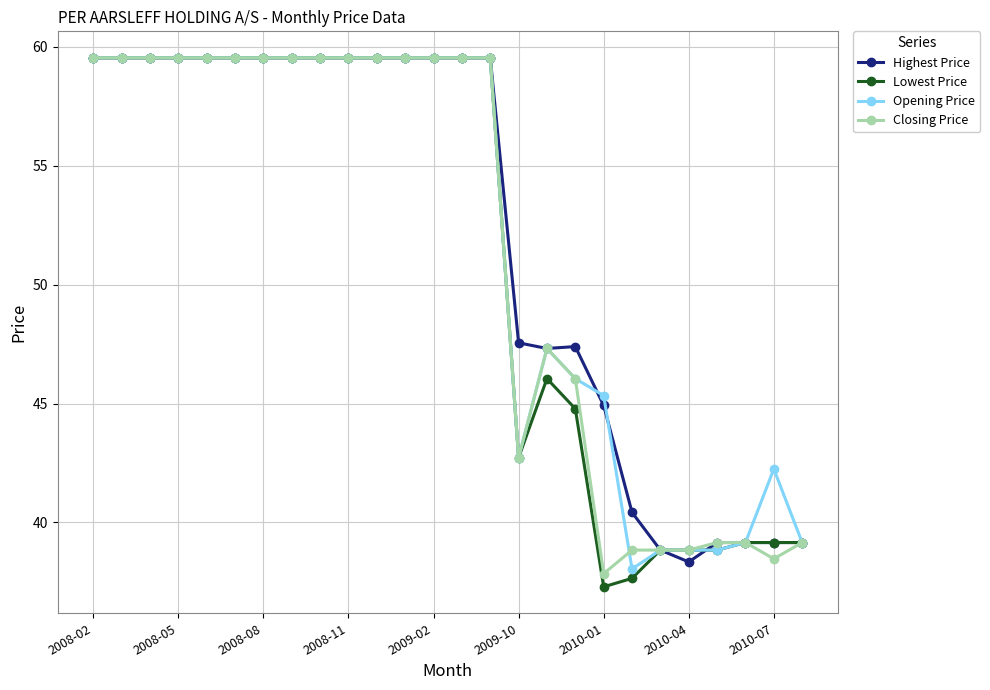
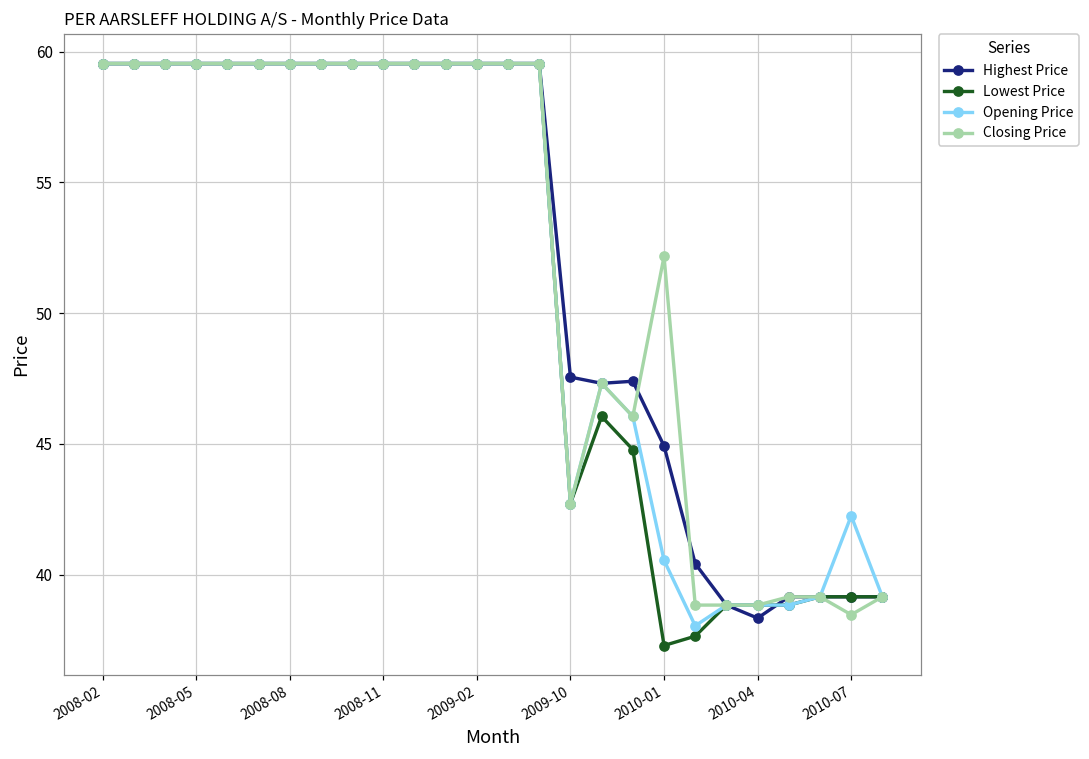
Opening Price, 2010-01: 45.3 -> 40.5
Closing Price, 2010-01: 37.8 -> 52.2
